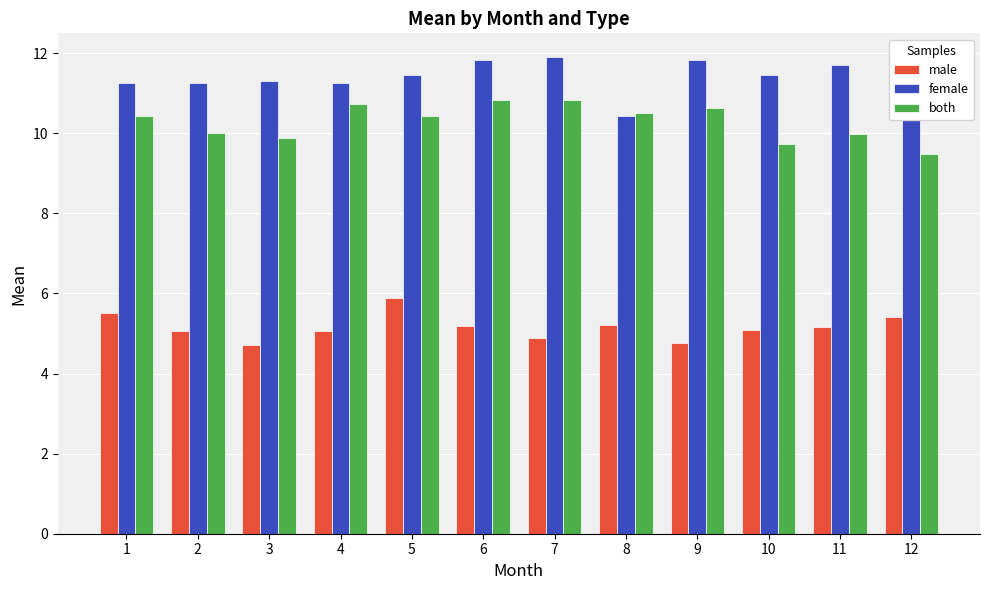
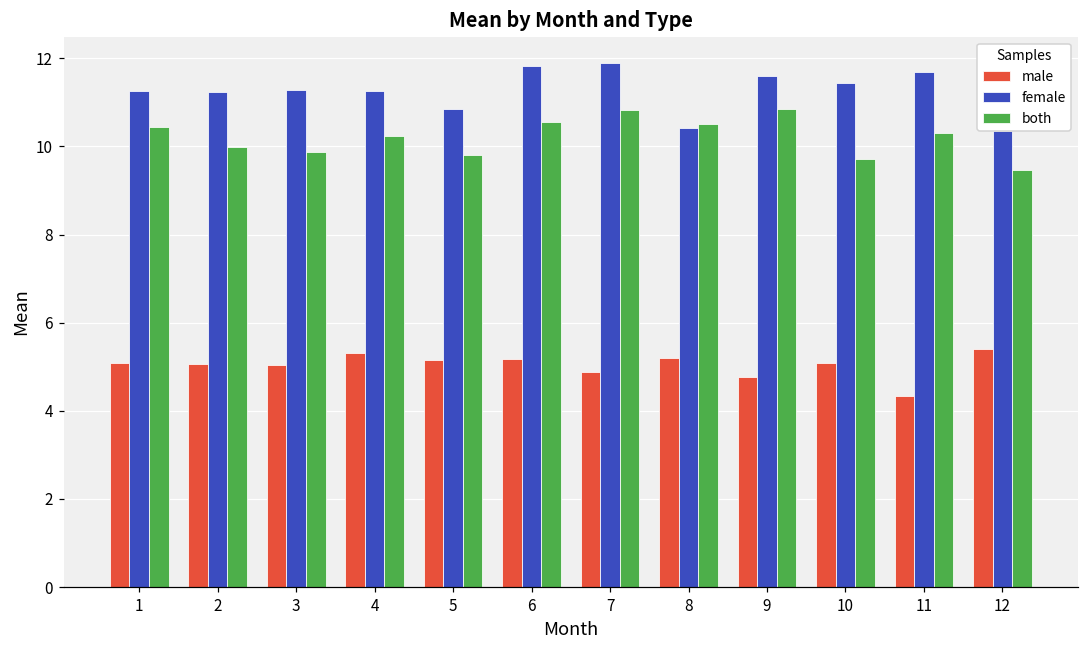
male, 1: 5.5 -> 5.1
male, 3: 4.7 -> 5.0
male, 4: 5.1 -> 5.3
both, 4: 10.7 -> 10.2
male, 5: 5.9 -> 5.2
female, 5: 11.5 -> 10.9
both, 5: 10.4 -> 9.8
both, 6: 10.8 -> 10.6
female, 9: 11.8 -> 11.6
both, 9: 10.6 -> 10.9
male, 11: 5.2 -> 4.3
both, 11: 10.0 -> 10.3
